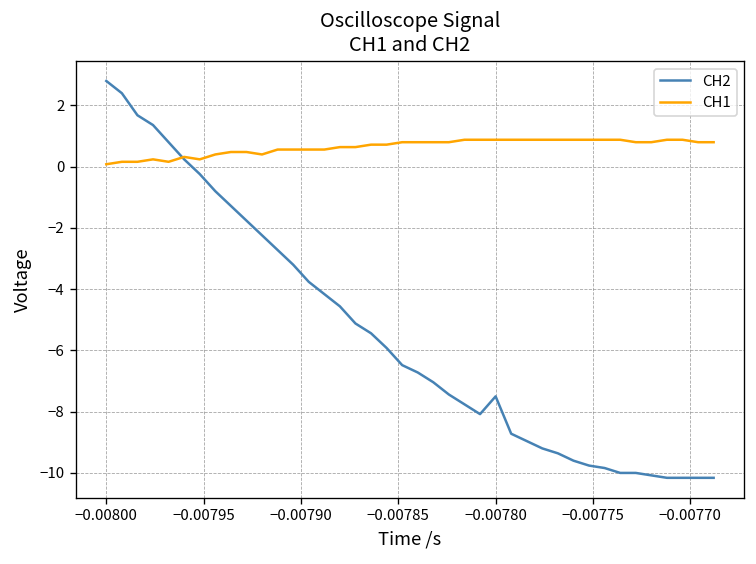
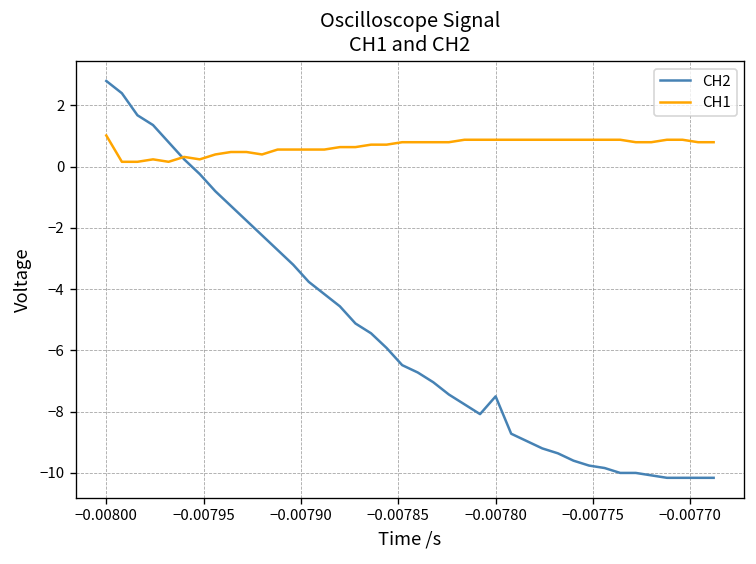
CH1, −0.00800: 0.1 -> 1.0
